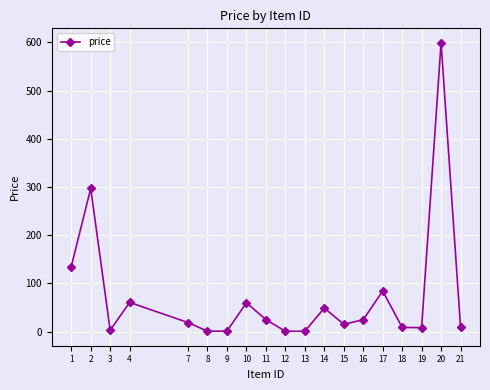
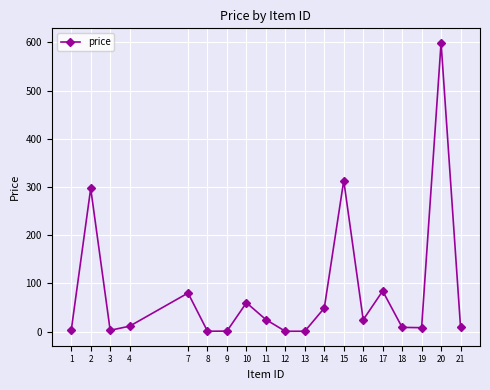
1: 140 -> 0
4: 60 -> 10
7: 20 -> 80
15: 20 -> 310
